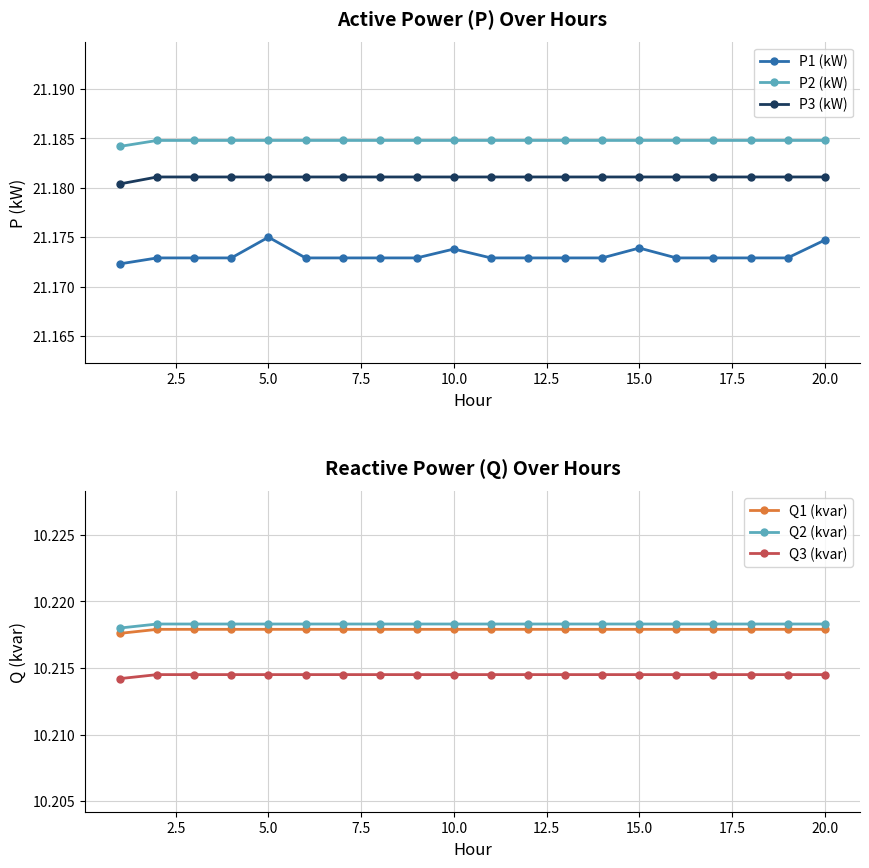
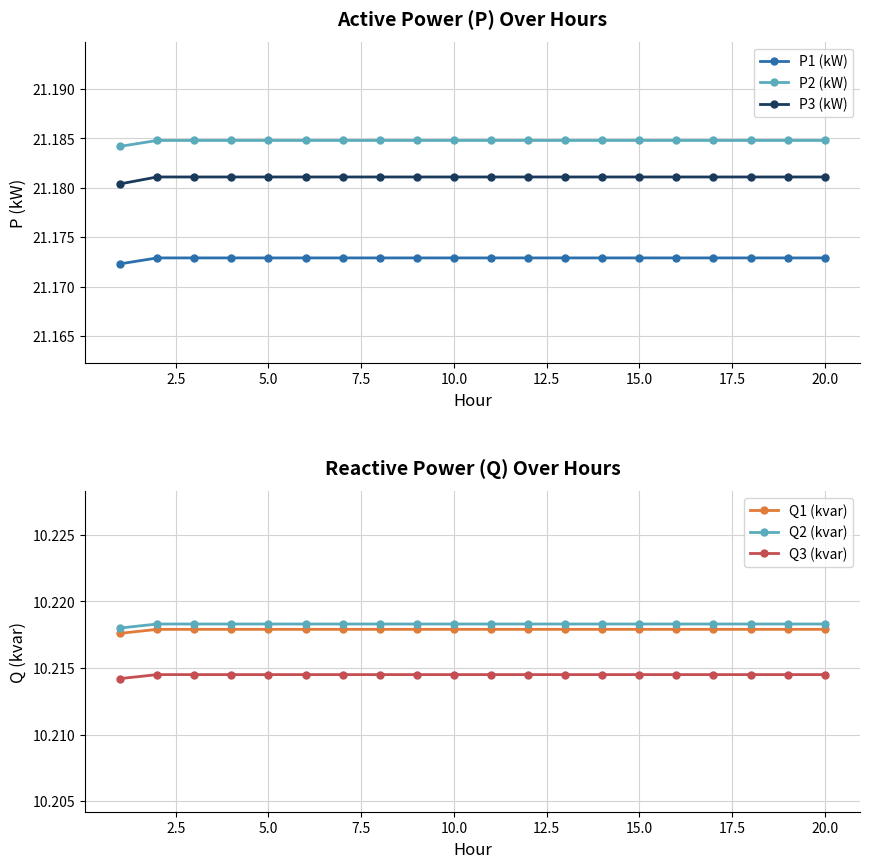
Active Power (P) Over Hours, P1 (kW), 5.0: 21.175 -> 21.173
Active Power (P) Over Hours, P1 (kW), 10.0: 21.174 -> 21.173
Active Power (P) Over Hours, P1 (kW), 15.0: 21.174 -> 21.173
Active Power (P) Over Hours, P1 (kW), 20.0: 21.175 -> 21.173
